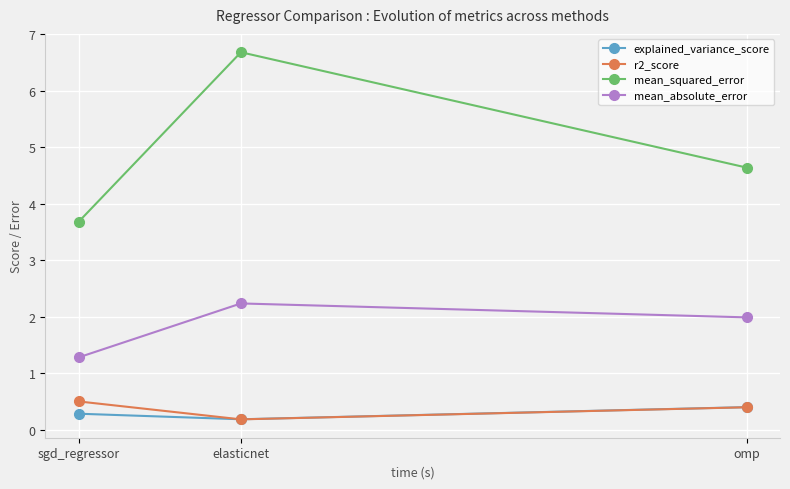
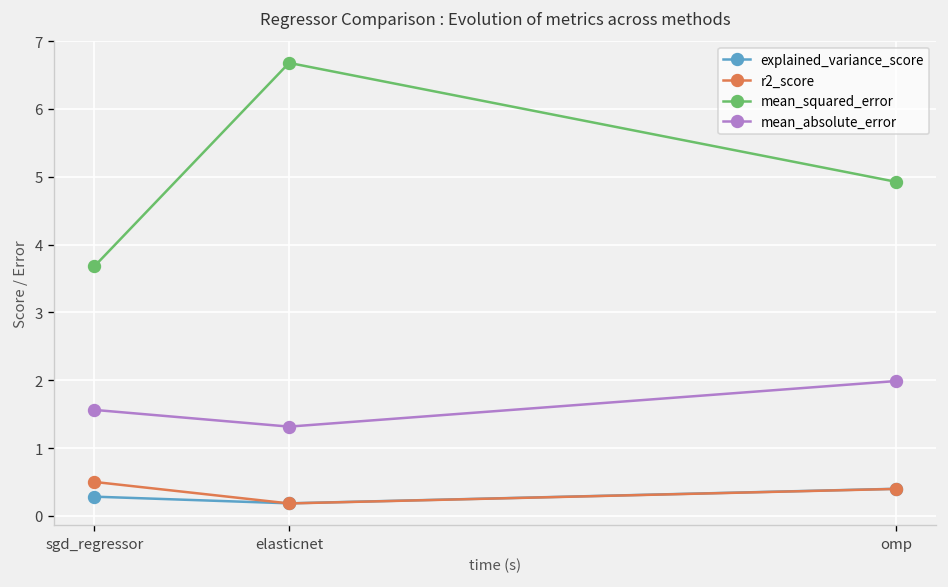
mean_absolute_error, sgd_regressor: 1.3 -> 1.6
mean_absolute_error, elasticnet: 2.2 -> 1.3
mean_squared_error, omp: 4.6 -> 4.9
